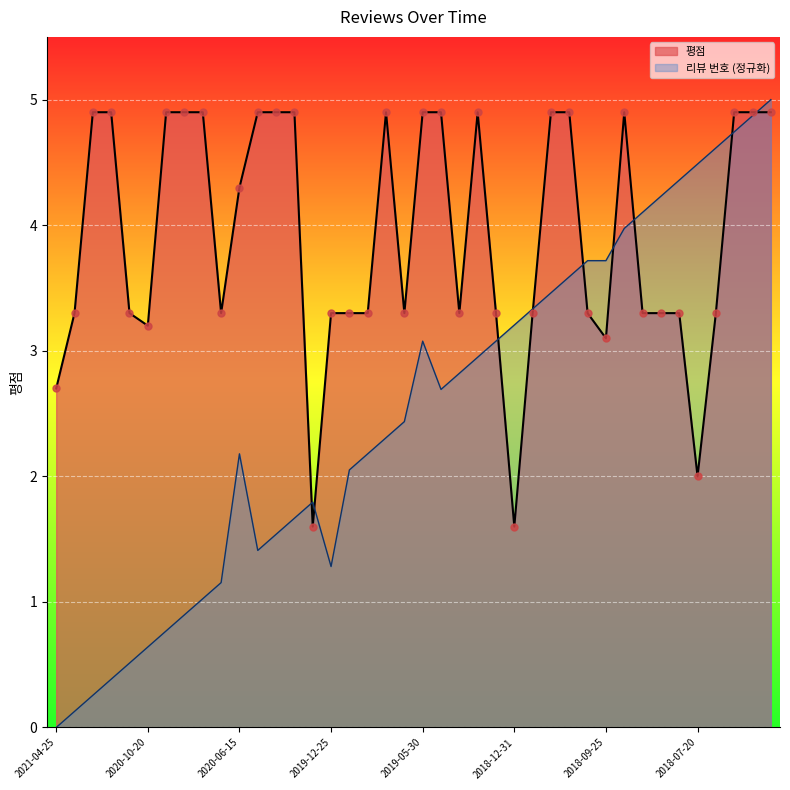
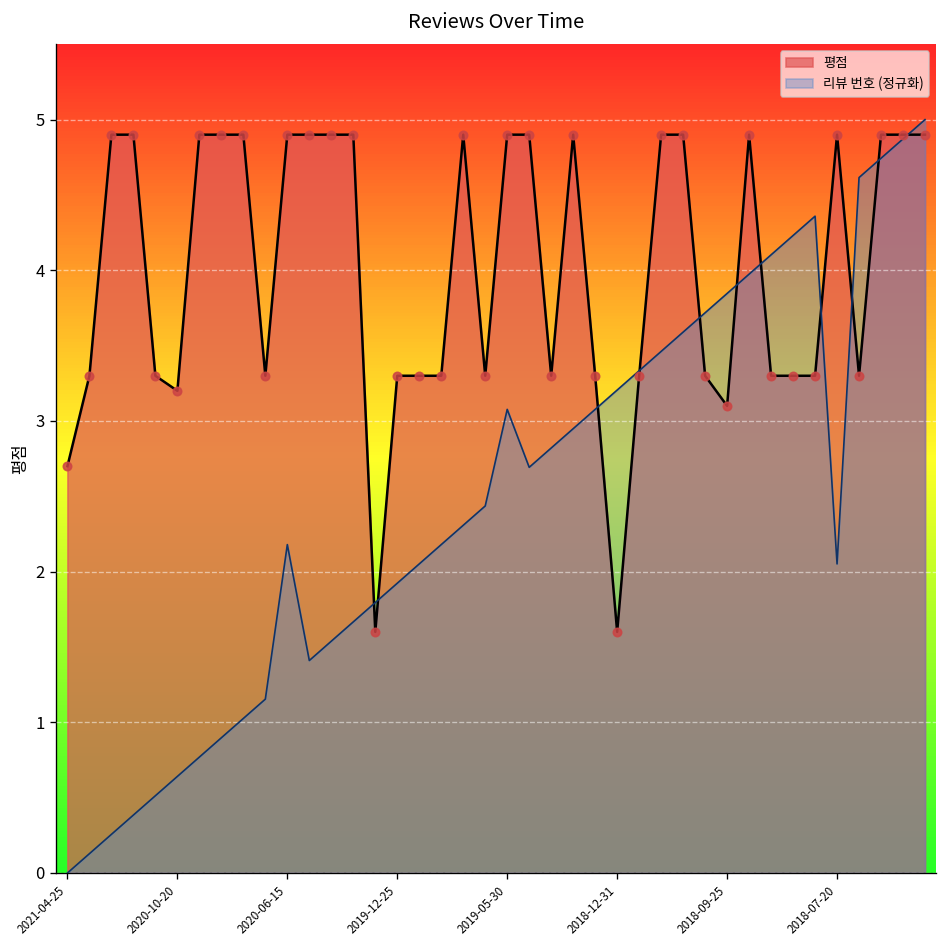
평점, 2020-06-15: 4.3 -> 4.9
리뷰 번호 (정규화), 2019-12-25: 1.28 -> 1.92
리뷰 번호 (정규화), 2018-09-25: 3.72 -> 3.85
평점, 2018-07-20: 2.0 -> 4.9
리뷰 번호 (정규화), 2018-07-20: 4.49 -> 2.05
